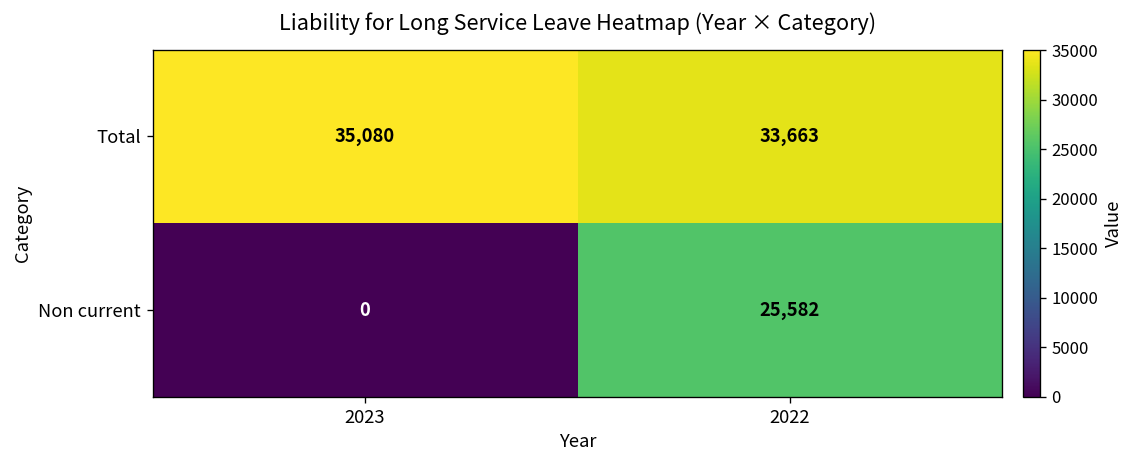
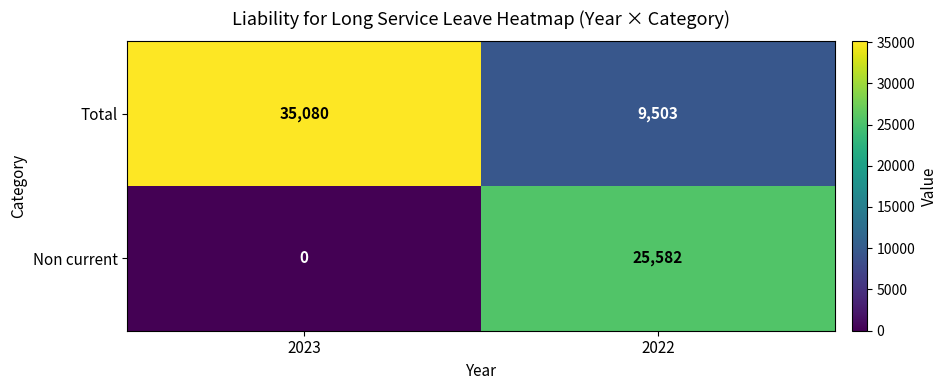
Total, 2022: 33,663 -> 9,503
